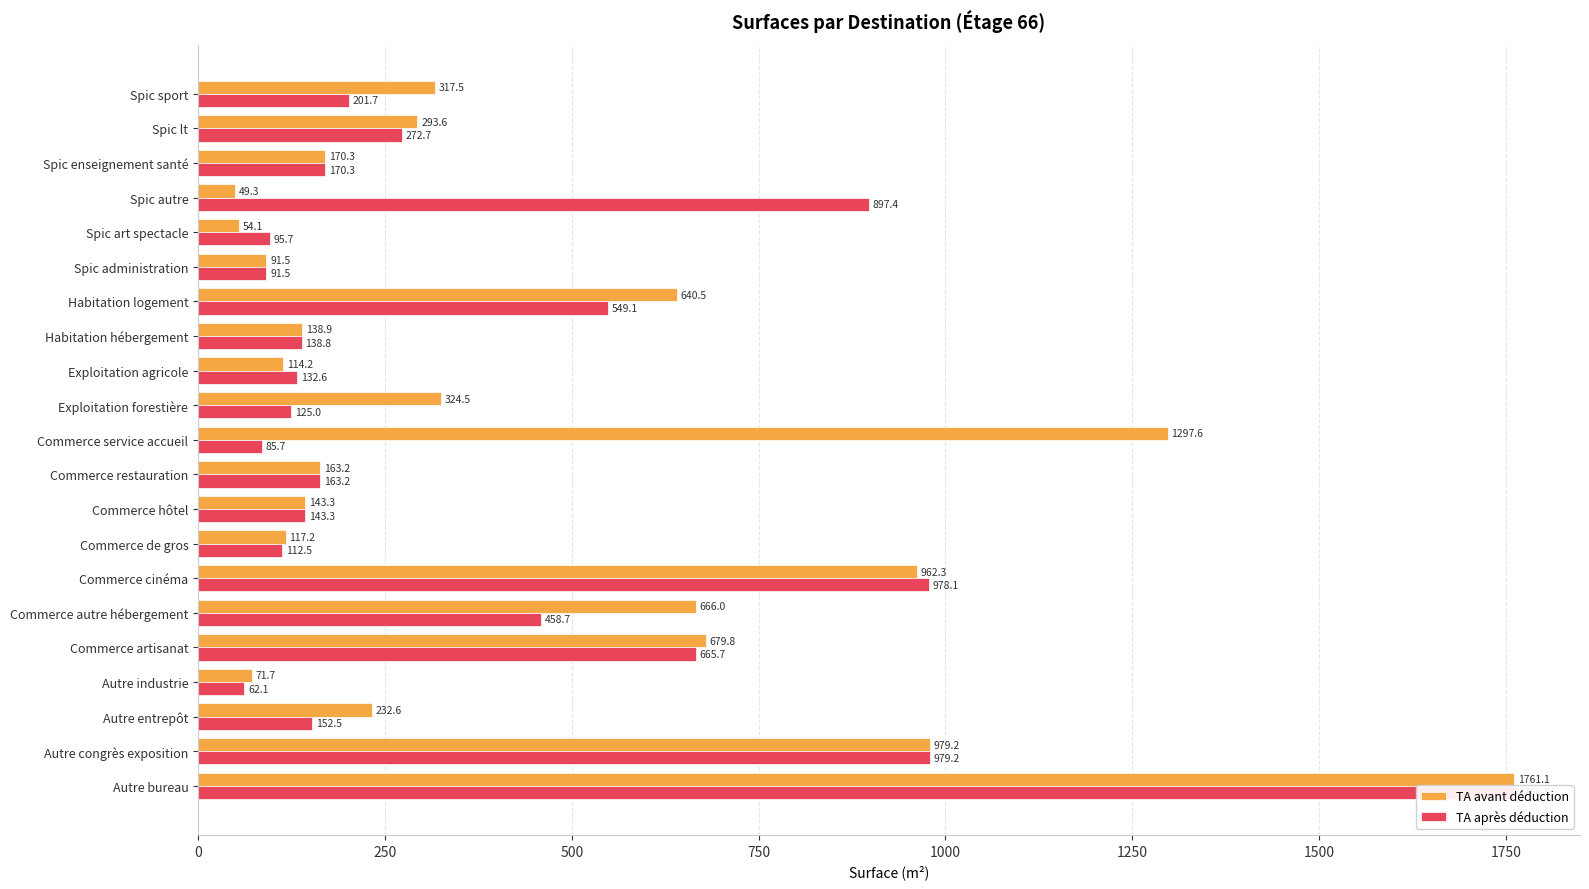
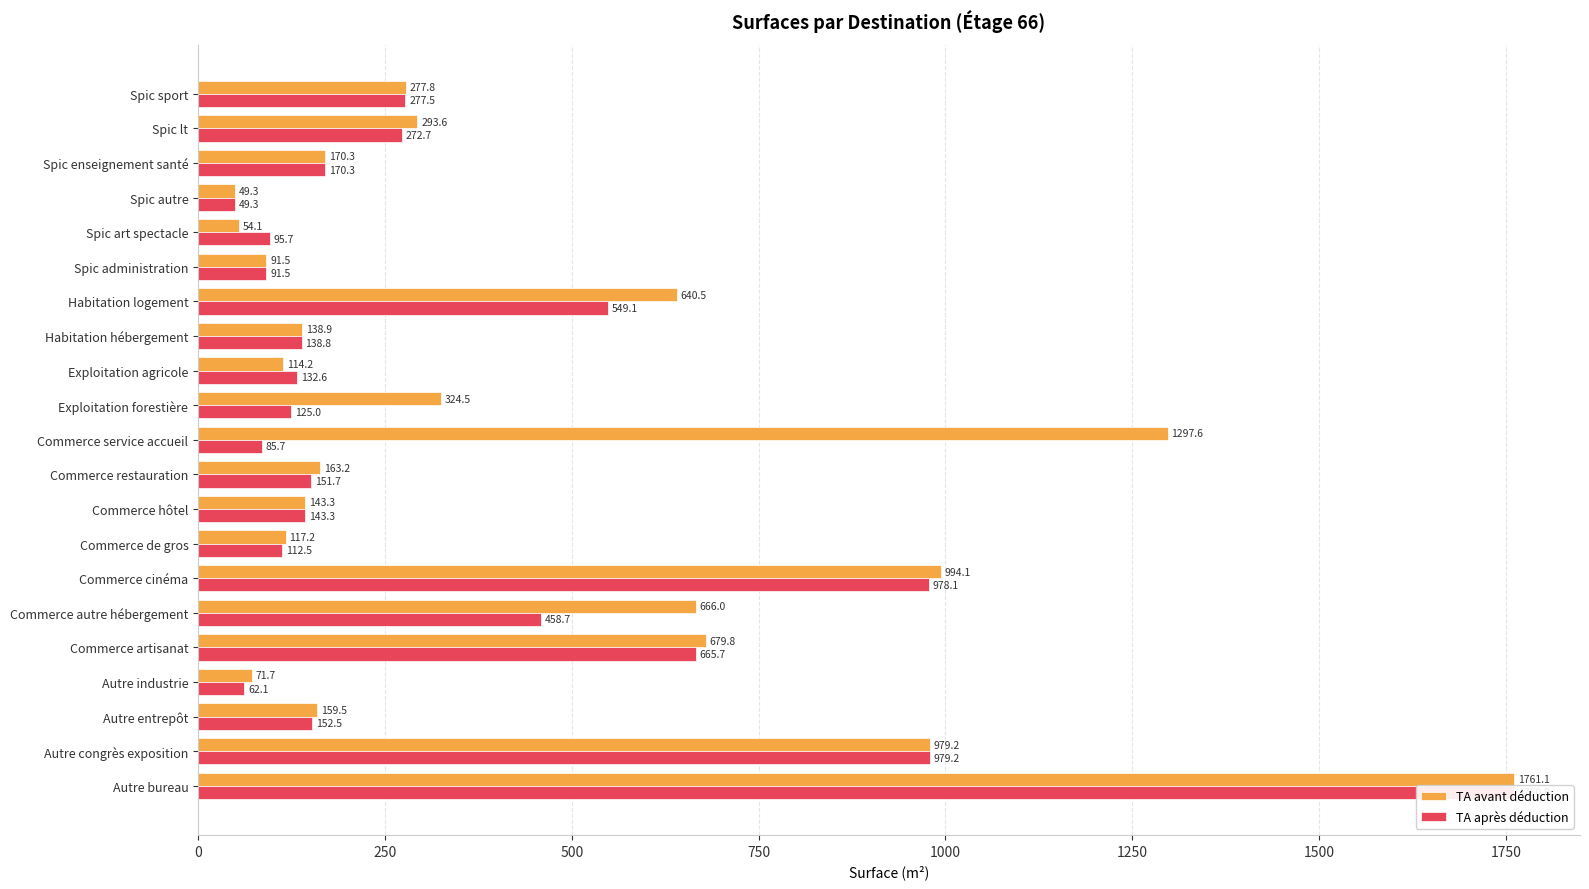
TA avant déduction, Spic sport: 317.5 -> 277.8
TA après déduction, Spic sport: 201.7 -> 277.5
TA après déduction, Spic autre: 897.4 -> 49.3
TA après déduction, Commerce restauration: 163.2 -> 151.7
TA avant déduction, Commerce cinéma: 962.3 -> 994.1
TA avant déduction, Autre entrepôt: 232.6 -> 159.5
